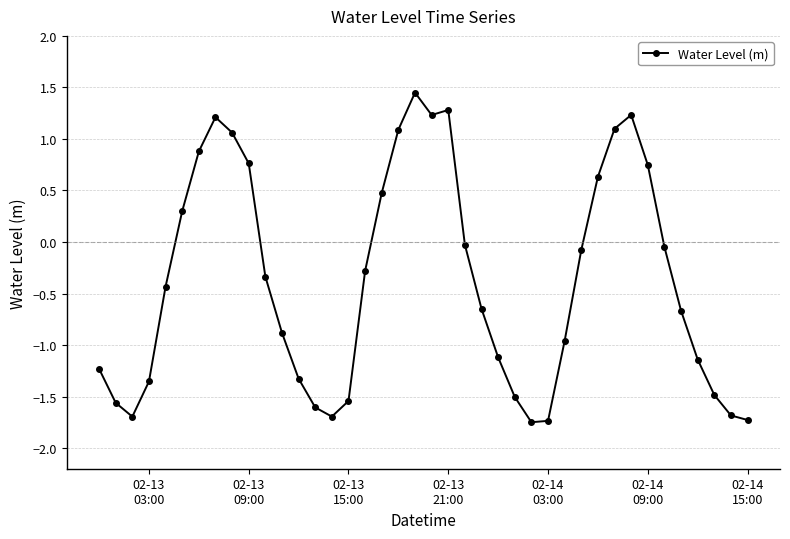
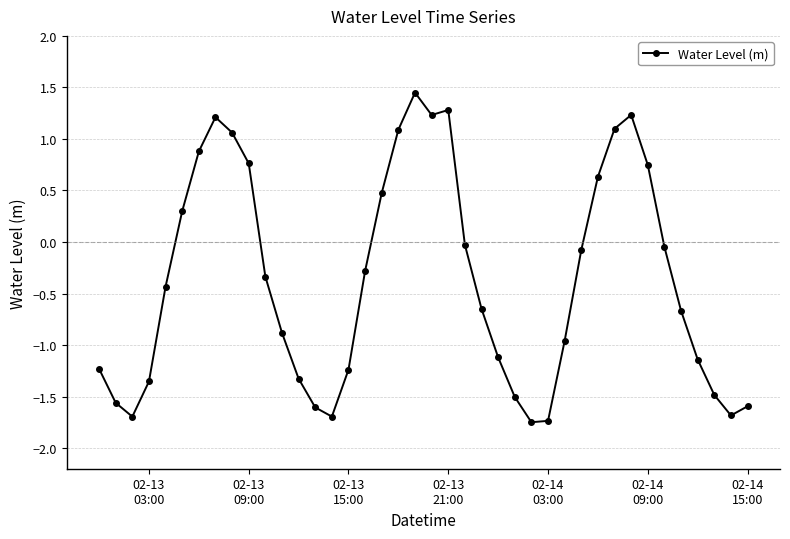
02-13 15:00: -1.54 -> -1.24
02-14 15:00: -1.73 -> -1.59
